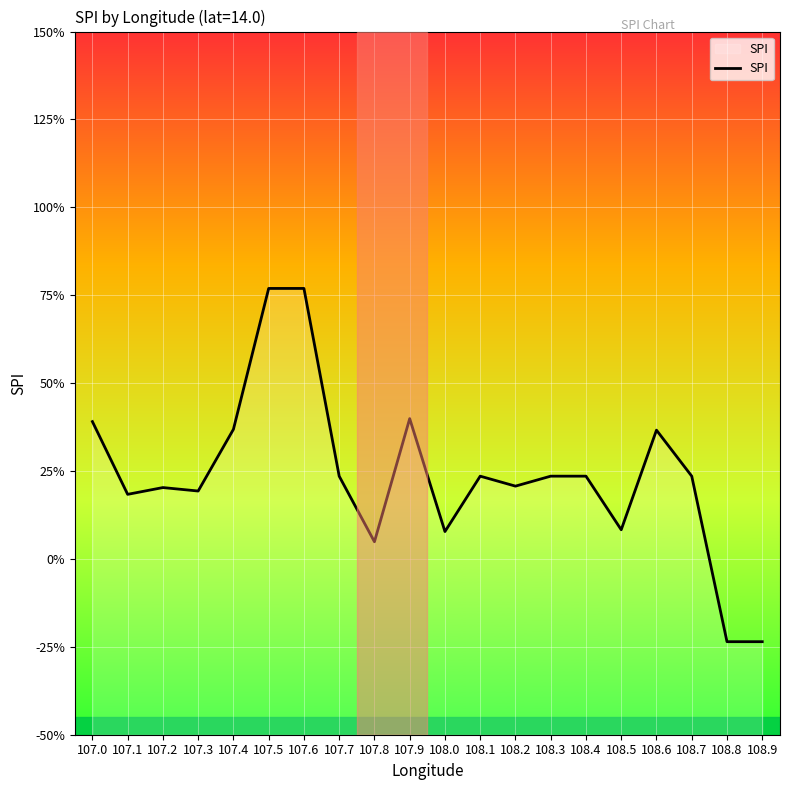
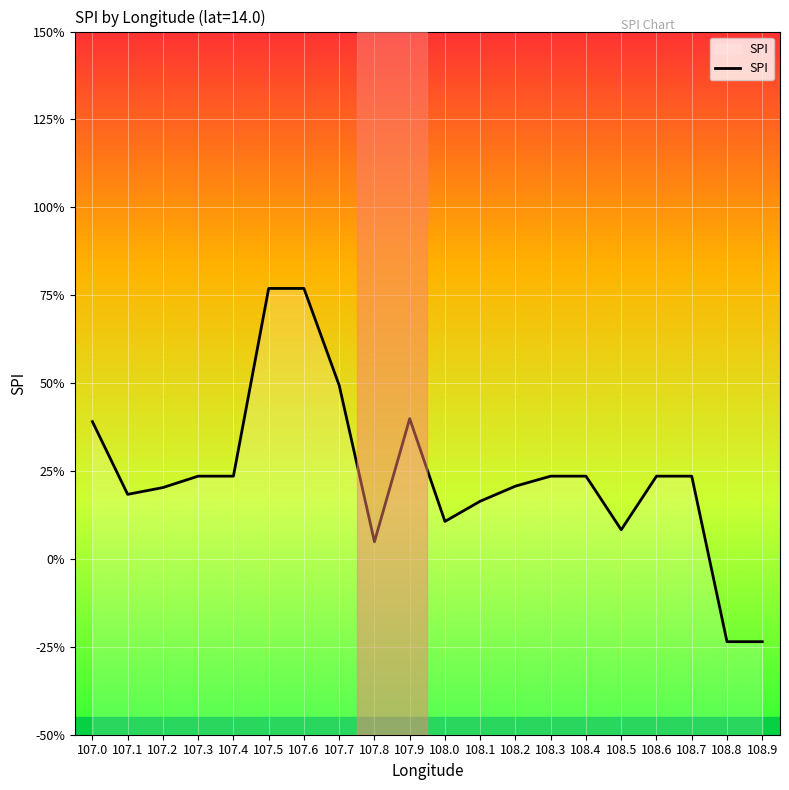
107.3: 19% -> 24%
107.4: 37% -> 24%
107.7: 24% -> 49%
108.0: 8% -> 11%
108.1: 24% -> 16%
108.6: 37% -> 24%
